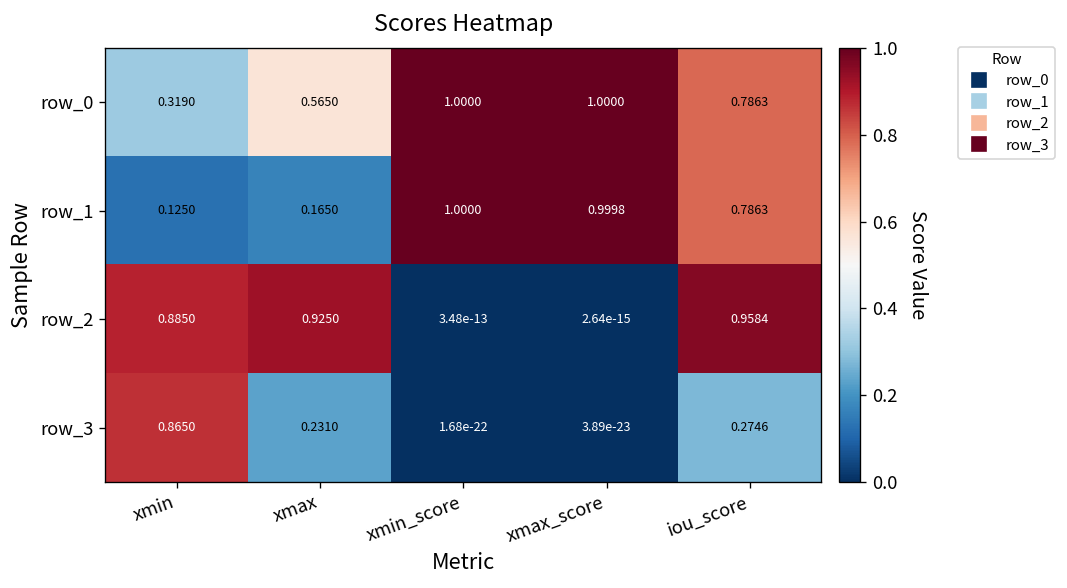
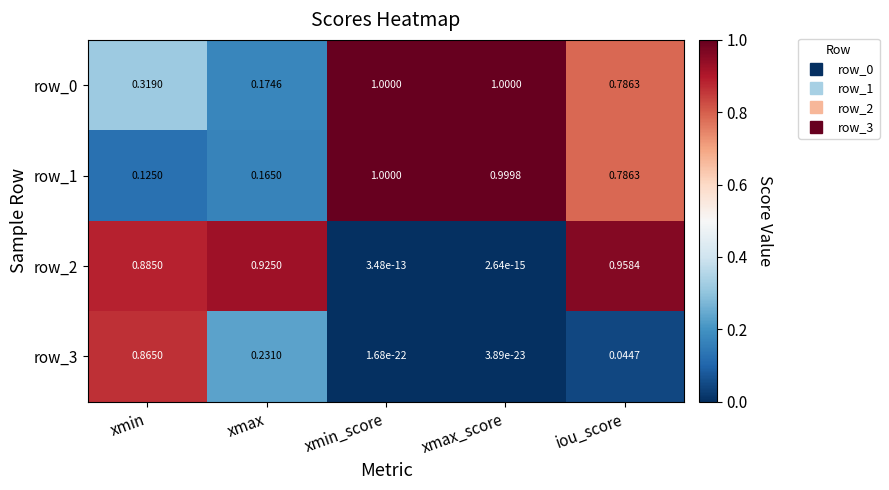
row_0, xmax: 0.5650 -> 0.1746
row_3, iou_score: 0.2746 -> 0.0447
